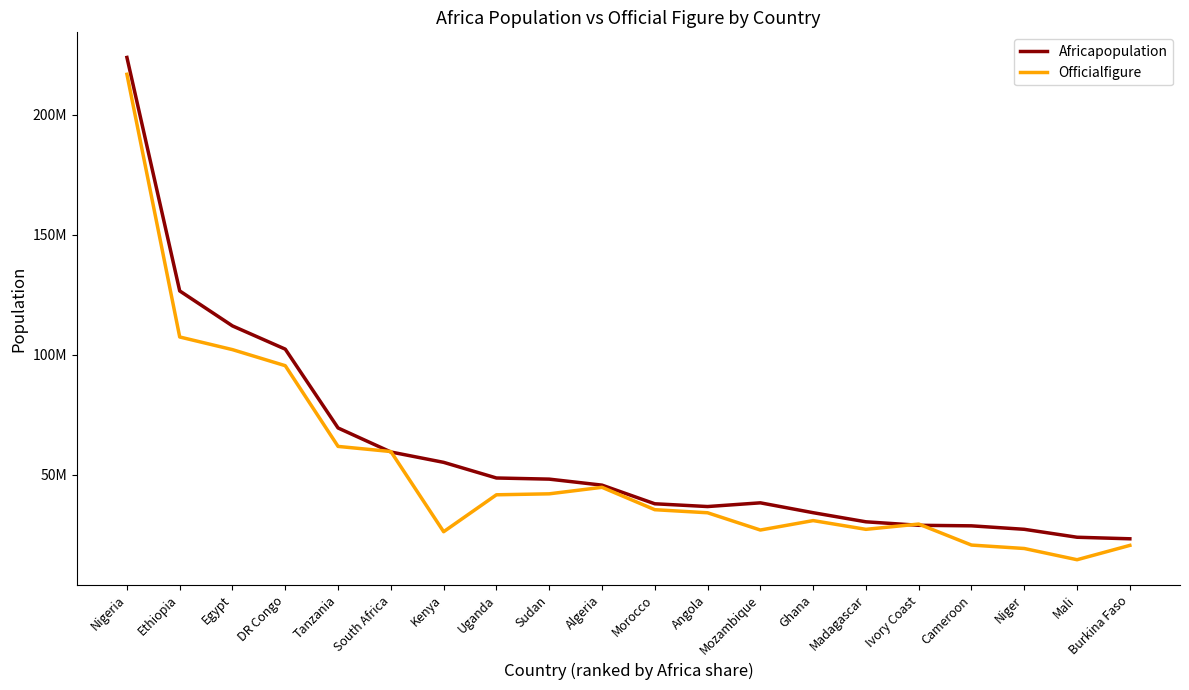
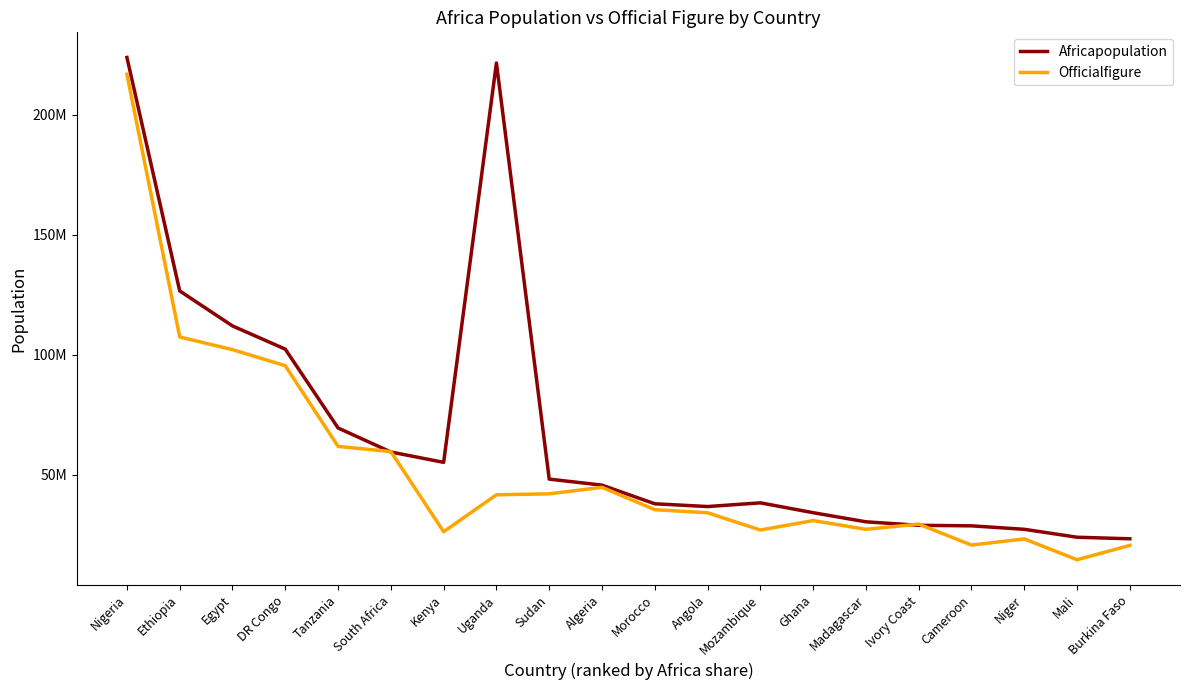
Africapopulation, Uganda: 49000000 -> 221000000
Officialfigure, Niger: 19000000 -> 23000000
